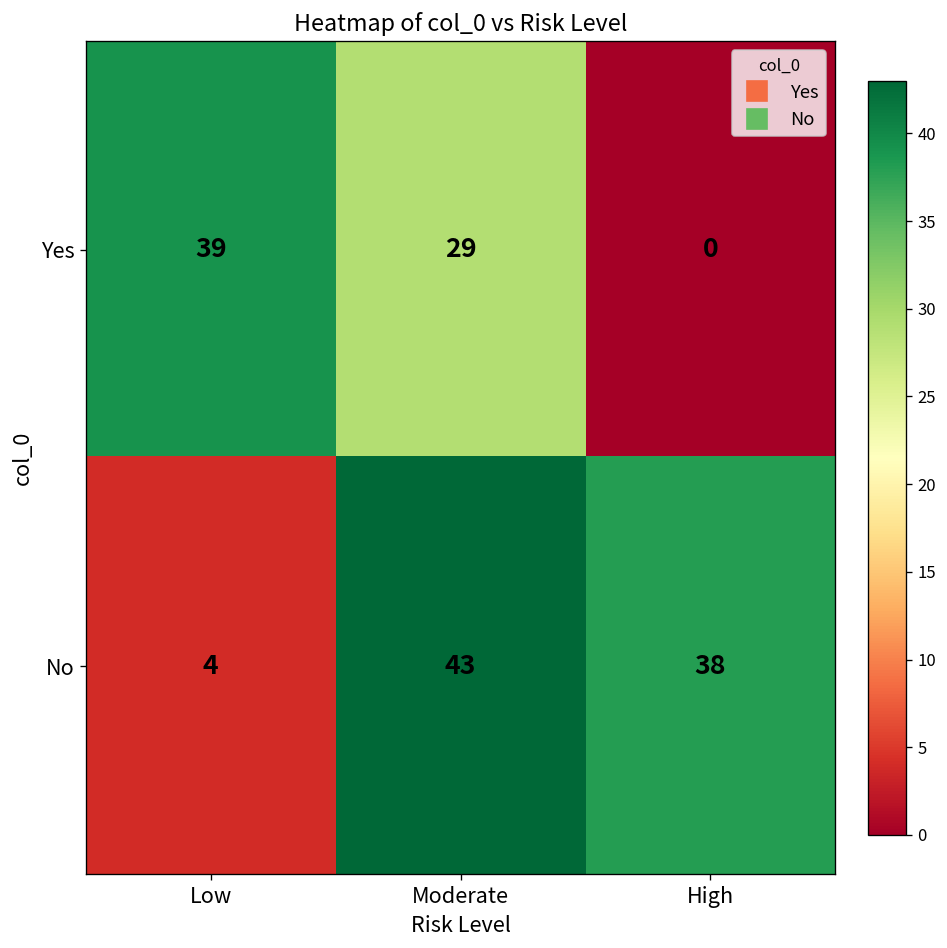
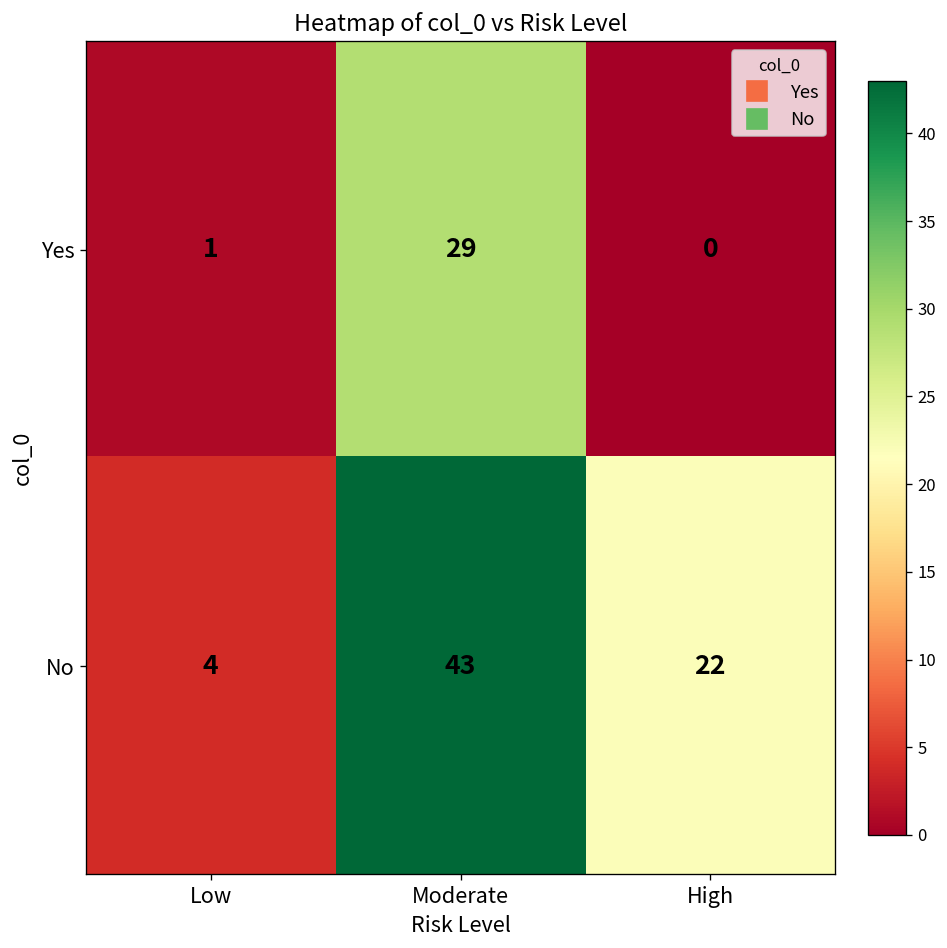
Yes, Low: 39 -> 1
No, High: 38 -> 22
